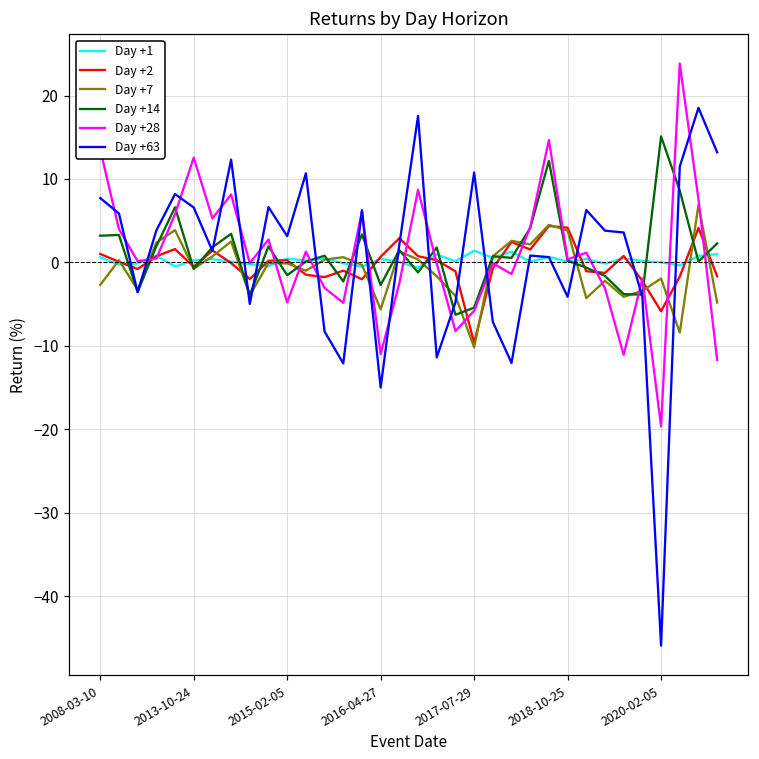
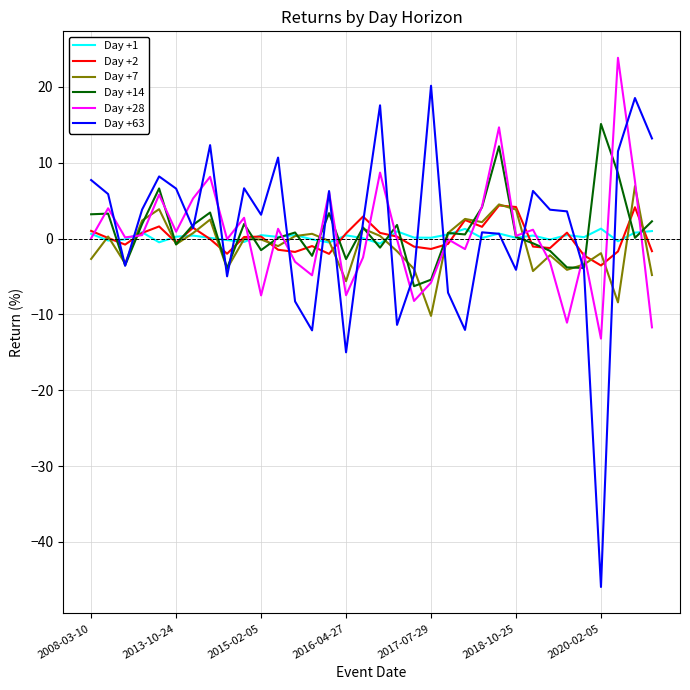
Day +28, 2008-03-10: 14 -> 0
Day +28, 2013-10-24: 13 -> 1
Day +28, 2015-02-05: -5 -> -7
Day +28, 2016-04-27: -11 -> -7
Day +1, 2017-07-29: 1 -> 0
Day +2, 2017-07-29: -10 -> -1
Day +63, 2017-07-29: 11 -> 20
Day +1, 2020-02-05: 0 -> 1
Day +2, 2020-02-05: -6 -> -4
Day +28, 2020-02-05: -20 -> -13
